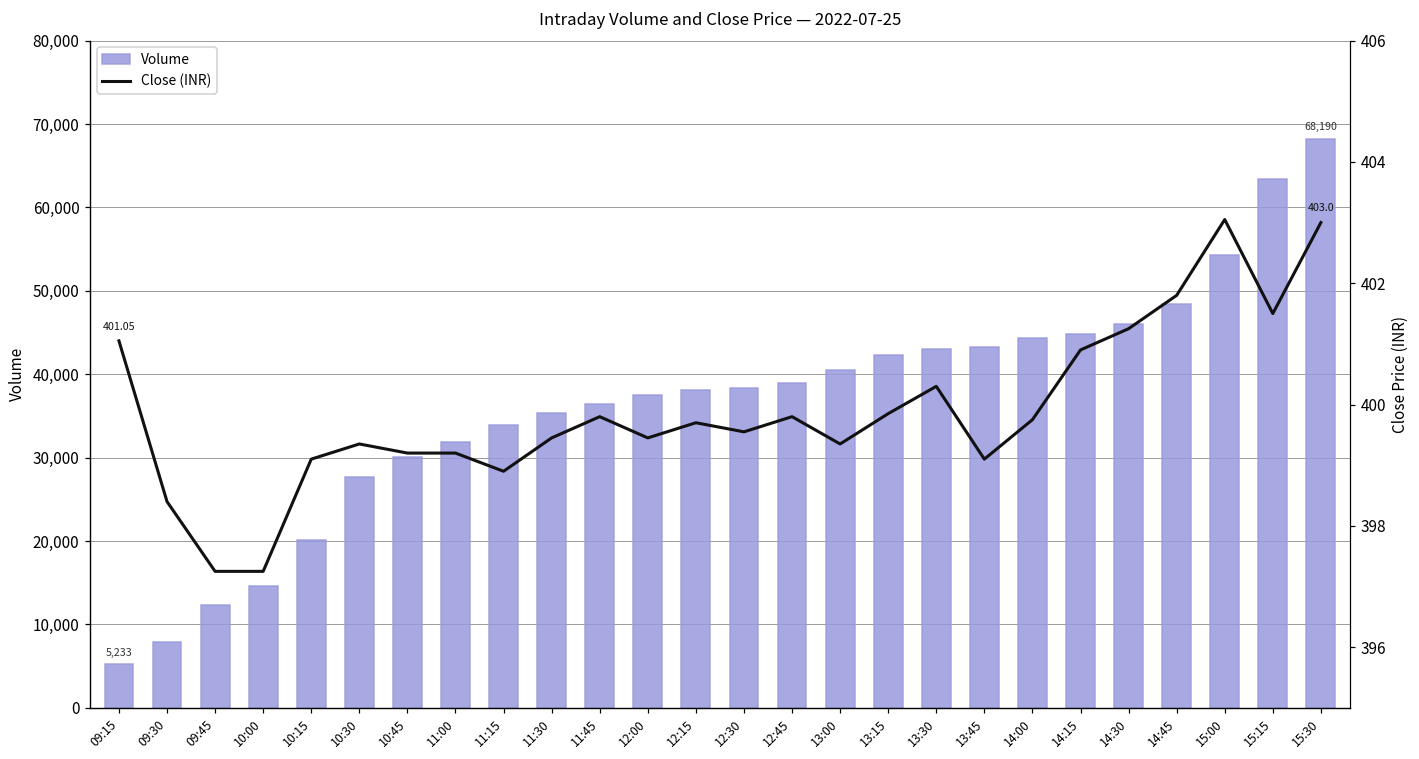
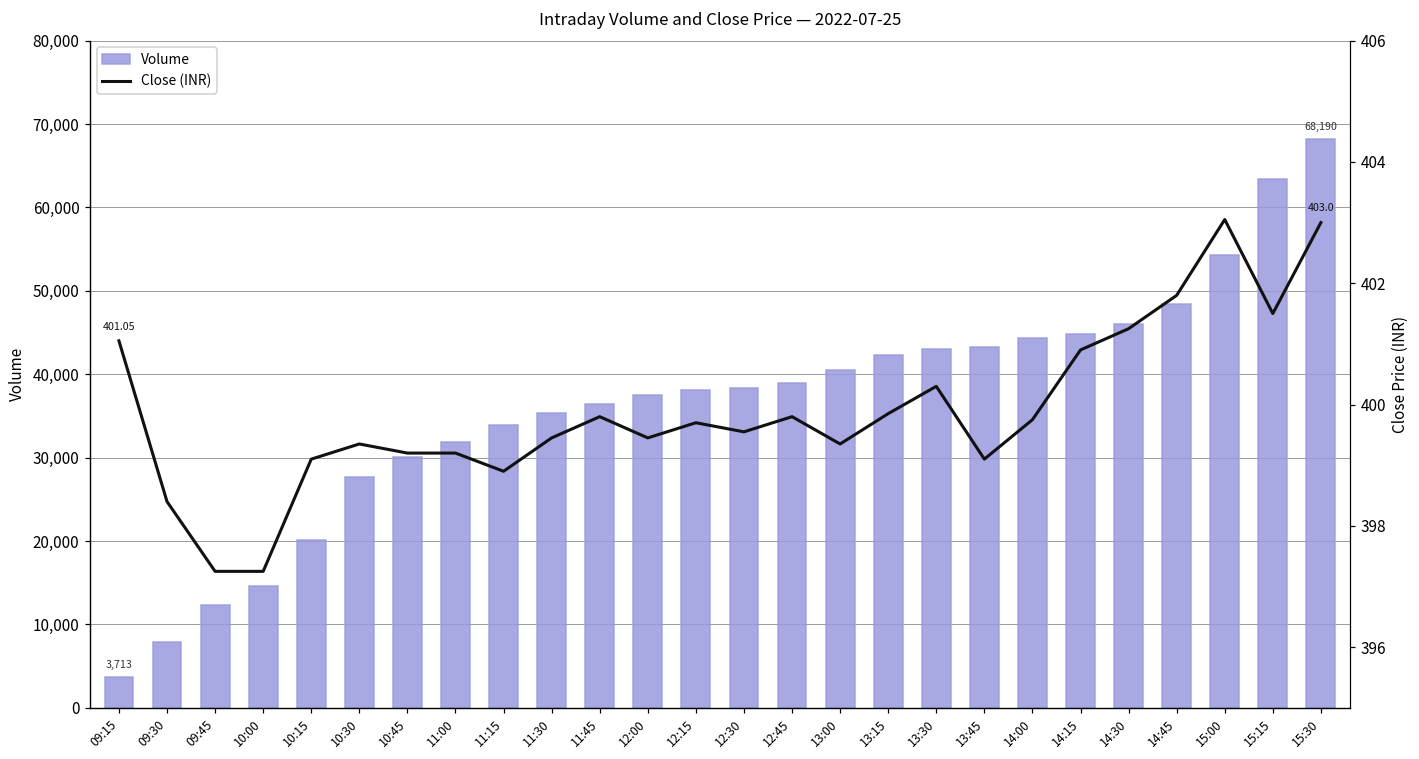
Volume, 09:15: 5,233 -> 3,713
